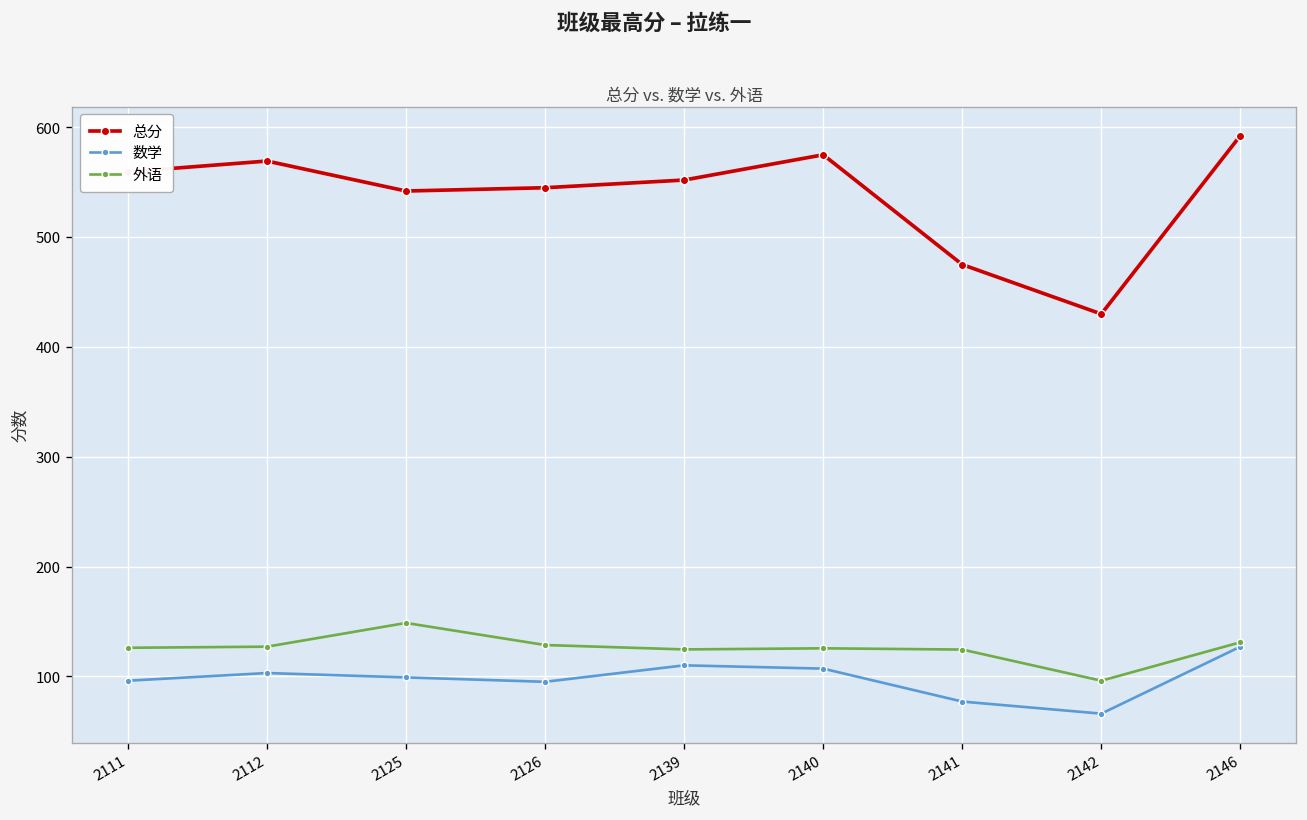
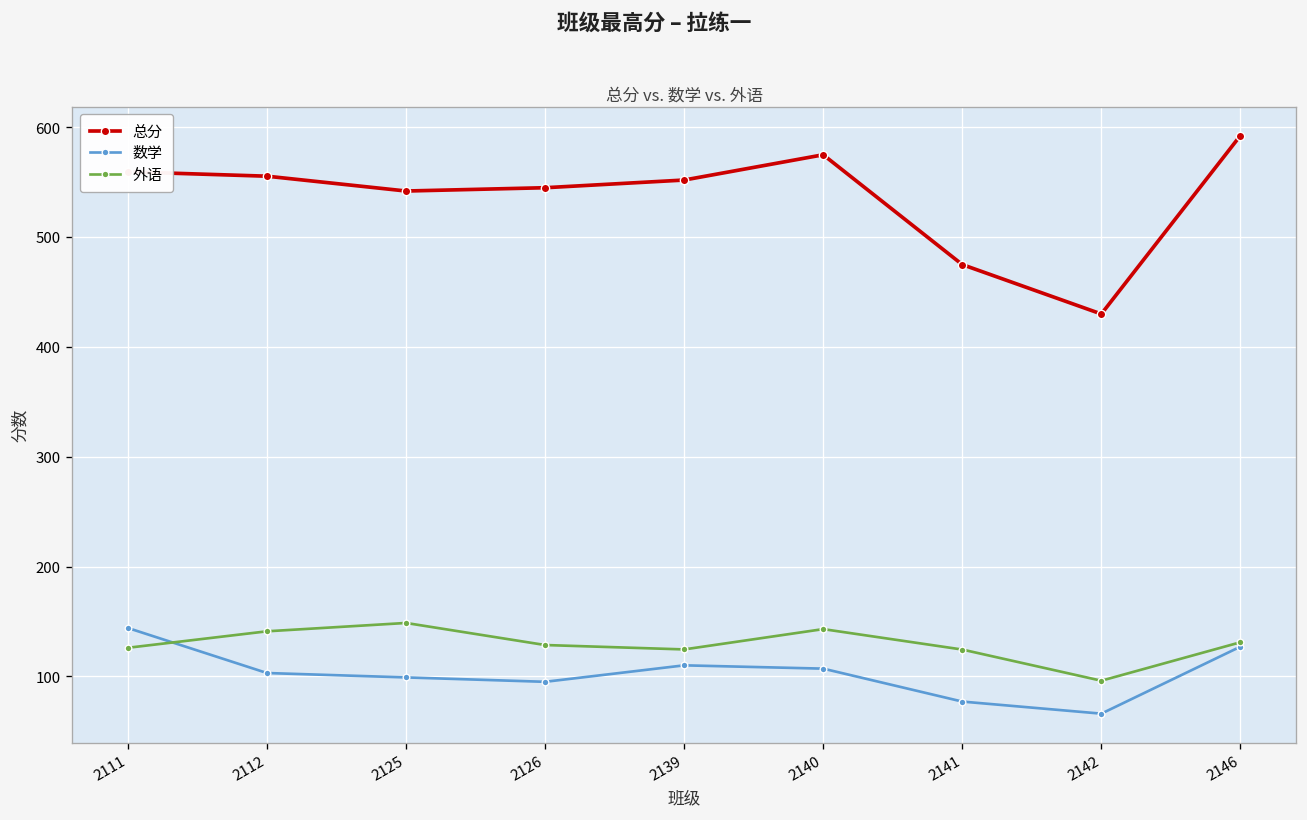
数学, 2111: 100 -> 140
总分, 2112: 570 -> 560
外语, 2112: 130 -> 140
外语, 2140: 130 -> 140
